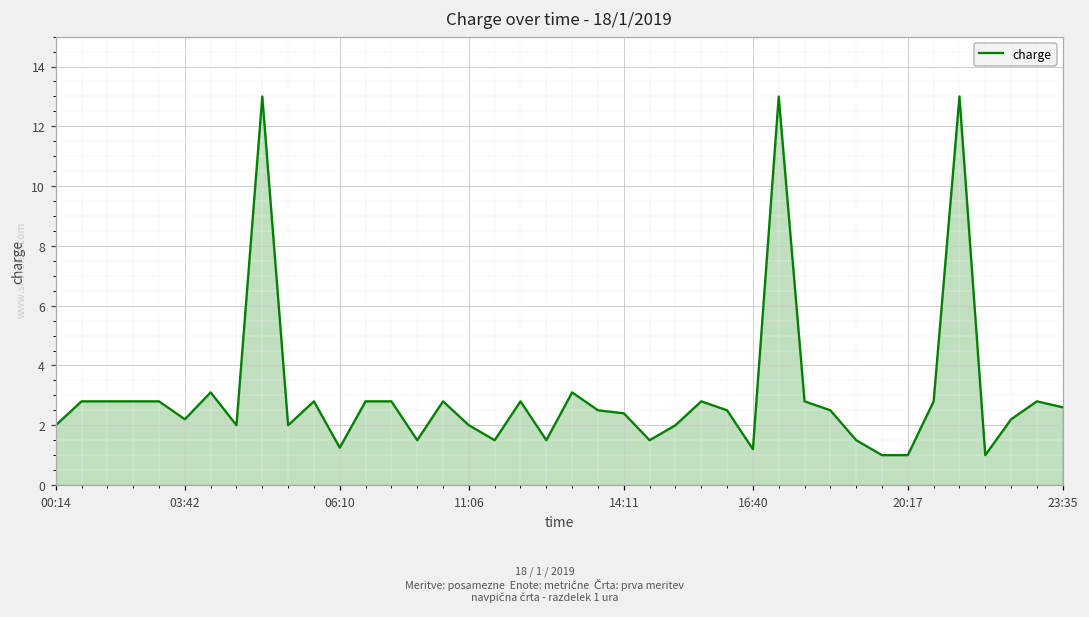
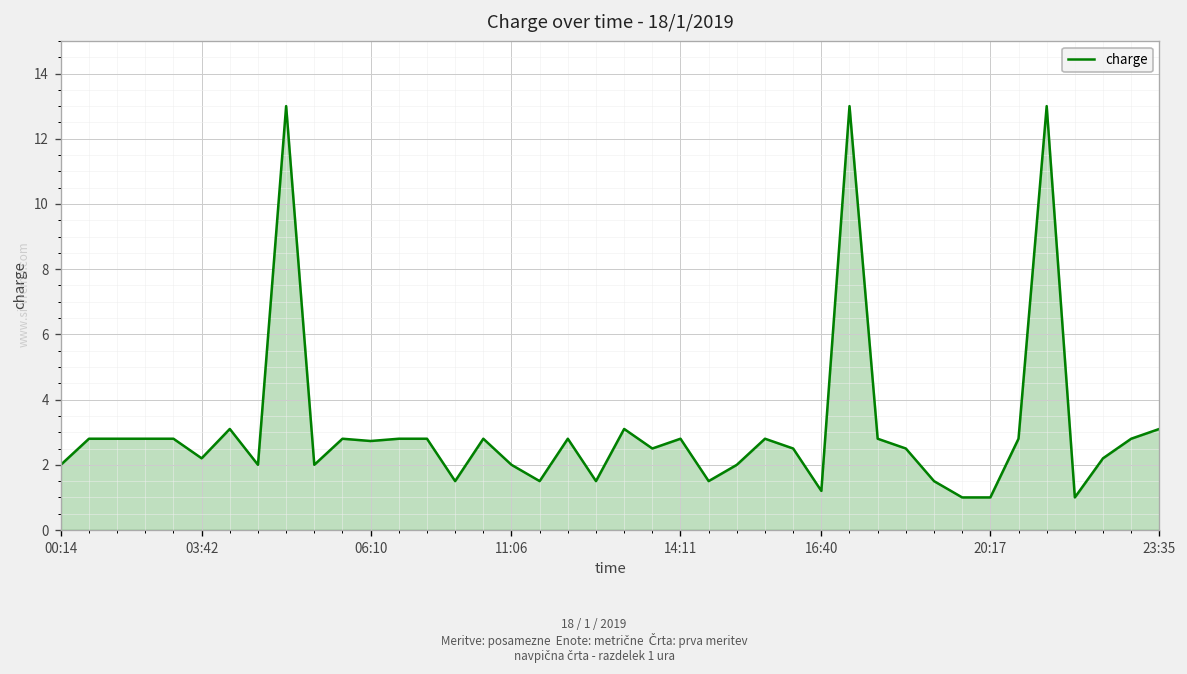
06:10: 1.3 -> 2.7
14:11: 2.4 -> 2.8
23:35: 2.6 -> 3.1
